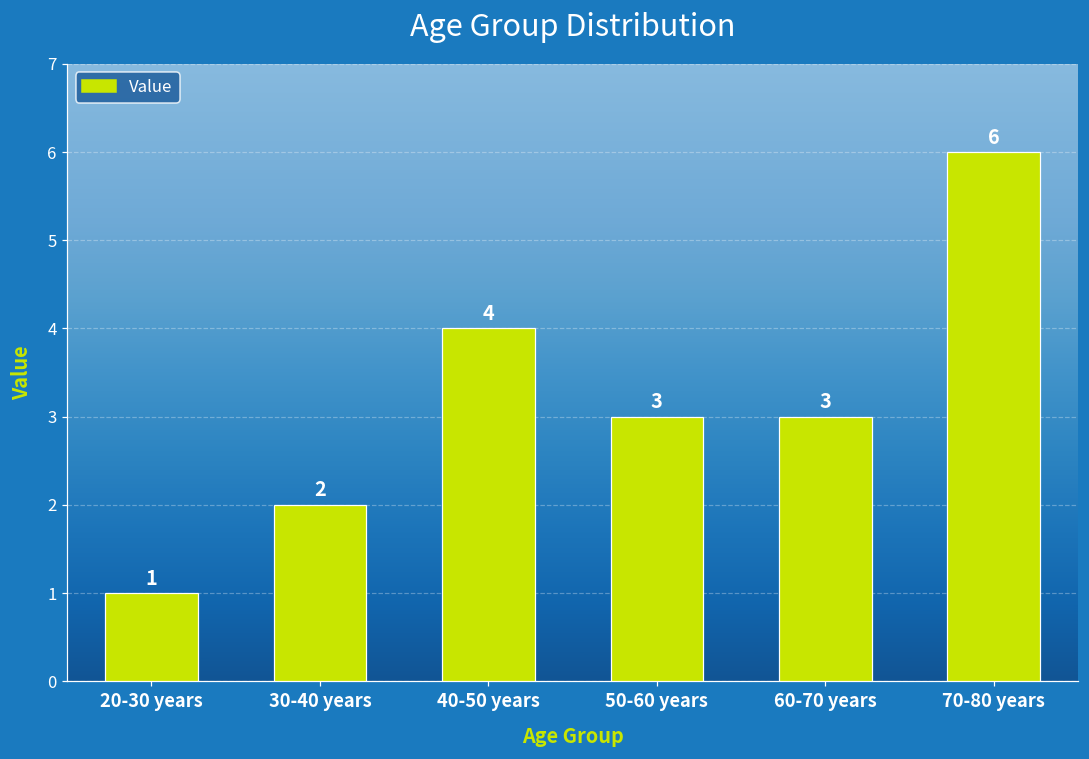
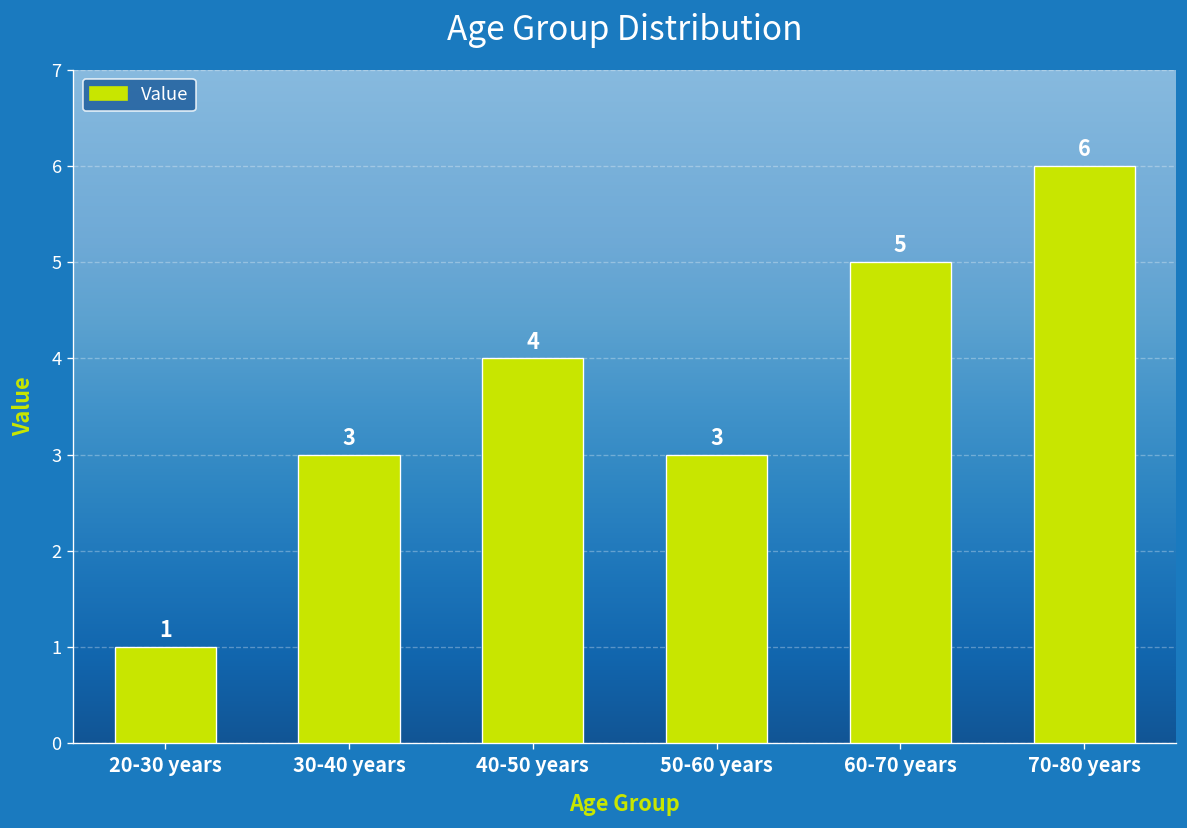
30-40 years: 2 -> 3
60-70 years: 3 -> 5
